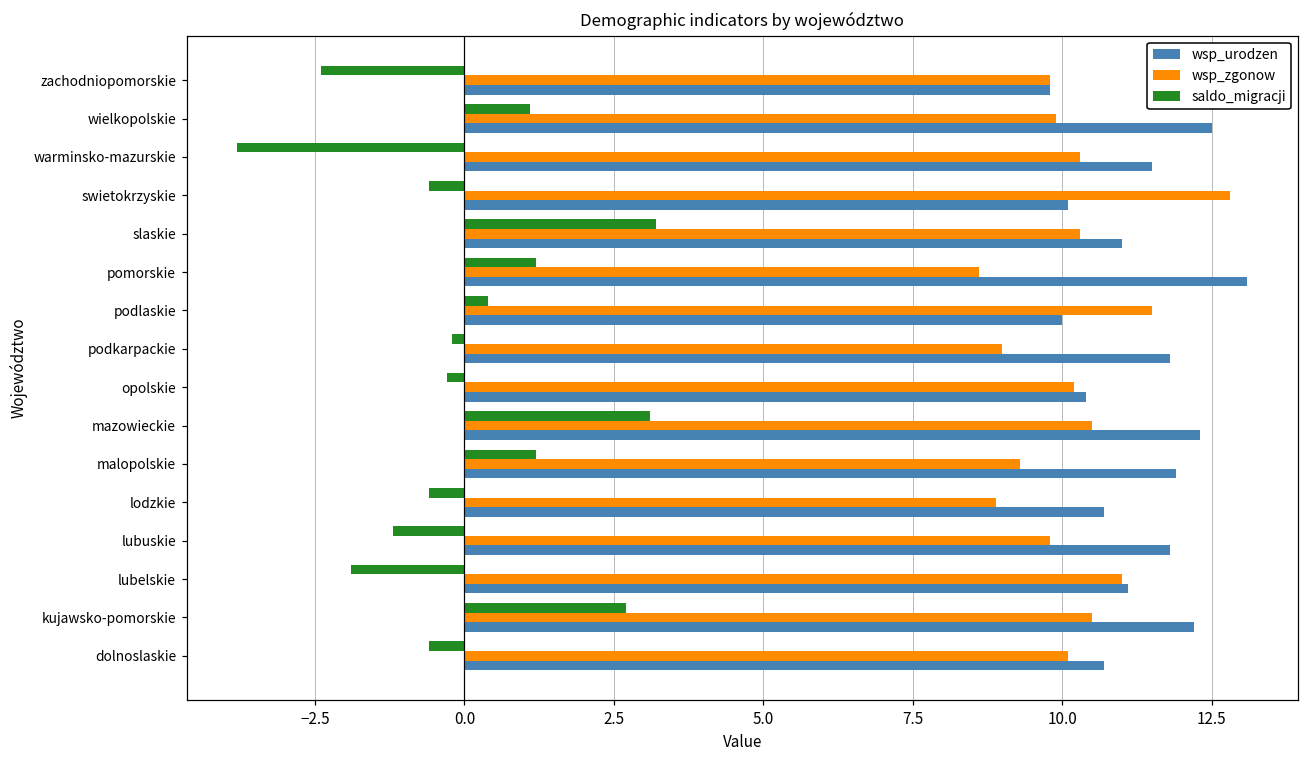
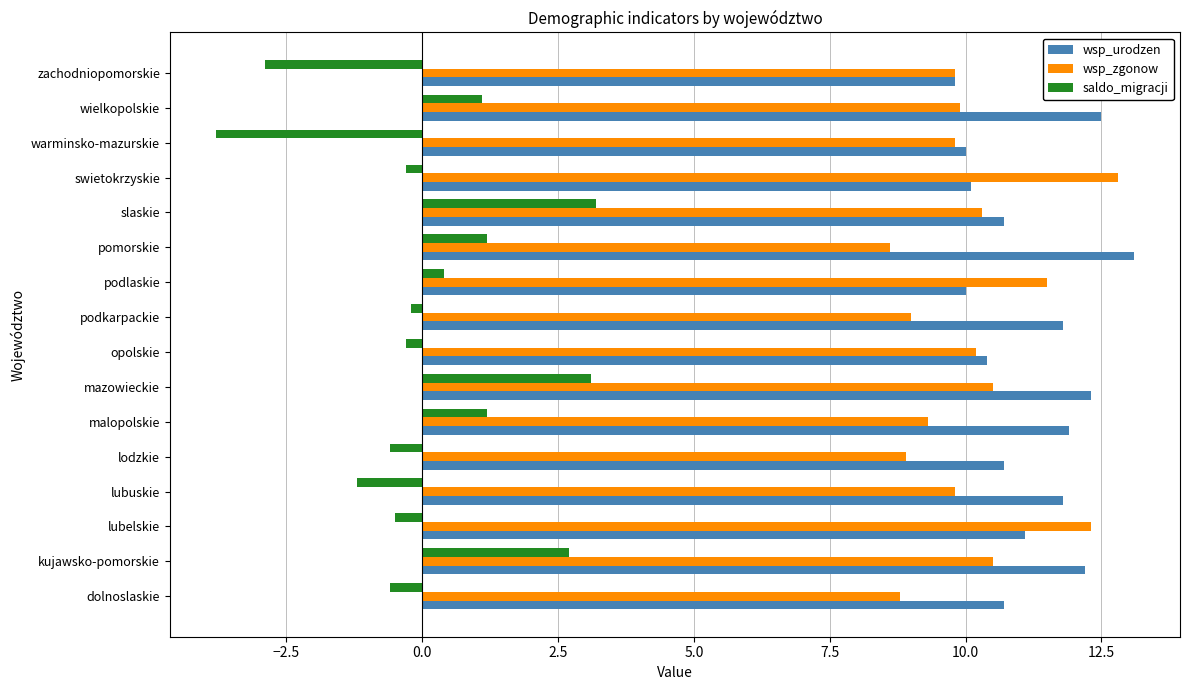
saldo_migracji, zachodniopomorskie: -2.4 -> -2.9
wsp_zgonow, warminsko-mazurskie: 10.3 -> 9.8
wsp_urodzen, warminsko-mazurskie: 11.5 -> 10.0
saldo_migracji, swietokrzyskie: -0.6 -> -0.3
wsp_urodzen, slaskie: 11.0 -> 10.7
saldo_migracji, lubelskie: -1.9 -> -0.5
wsp_zgonow, lubelskie: 11.0 -> 12.3
wsp_zgonow, dolnoslaskie: 10.1 -> 8.8
